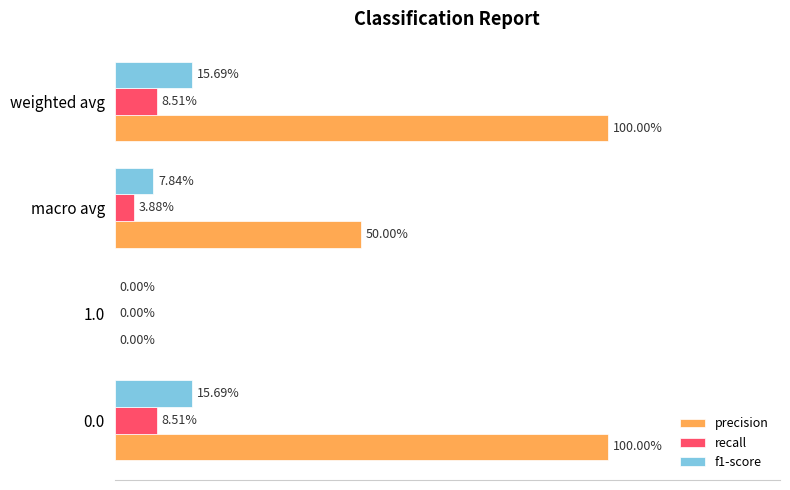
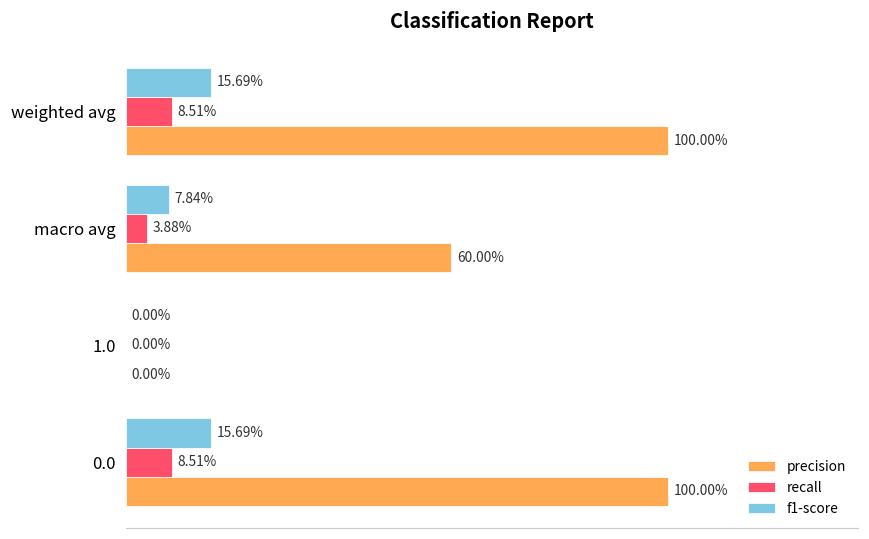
precision, macro avg: 50.00% -> 60.00%
